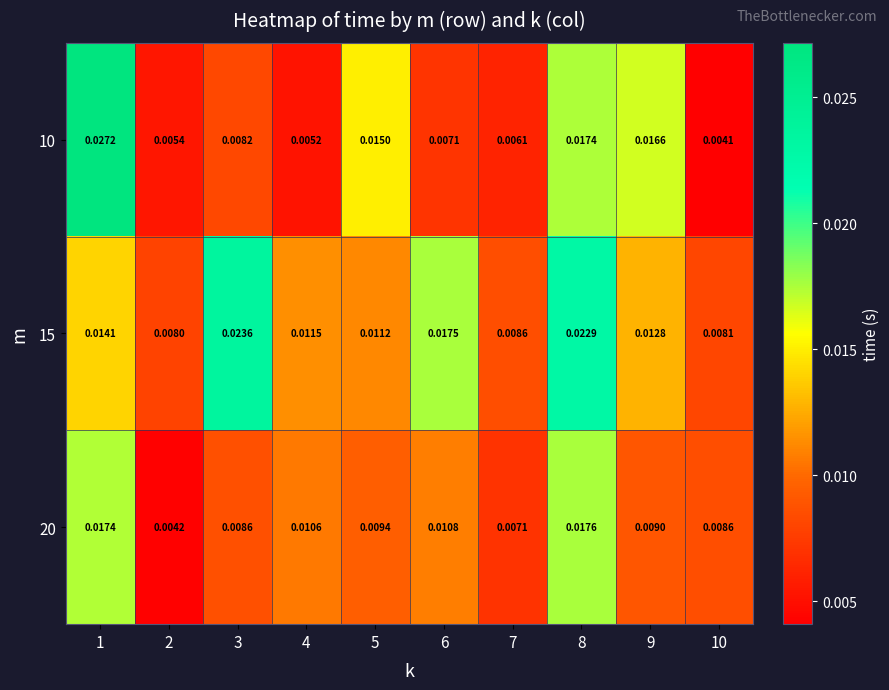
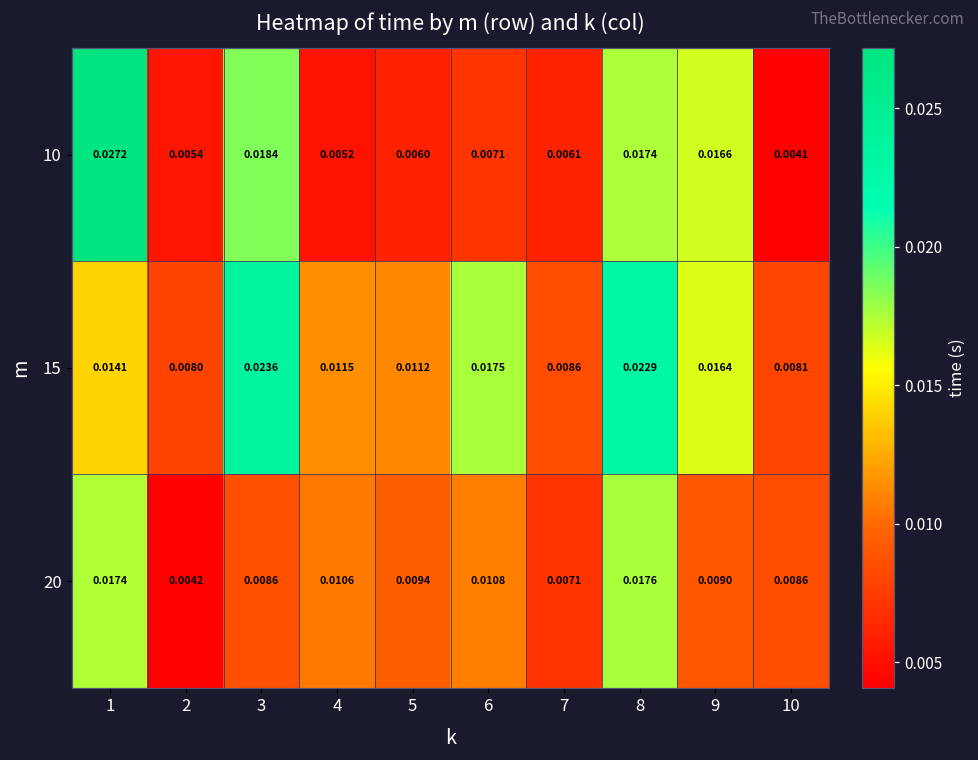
10, 3: 0.0082 -> 0.0184
10, 5: 0.0150 -> 0.0060
15, 9: 0.0128 -> 0.0164
